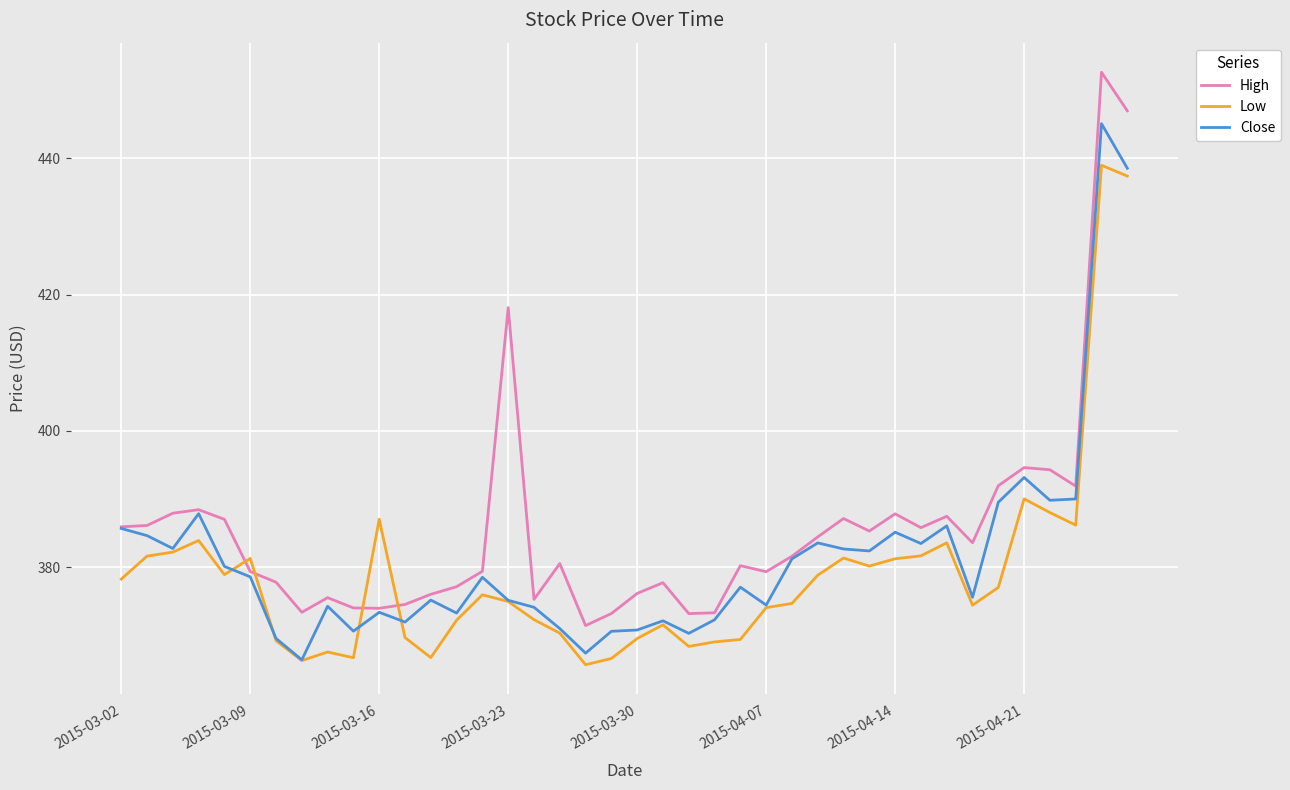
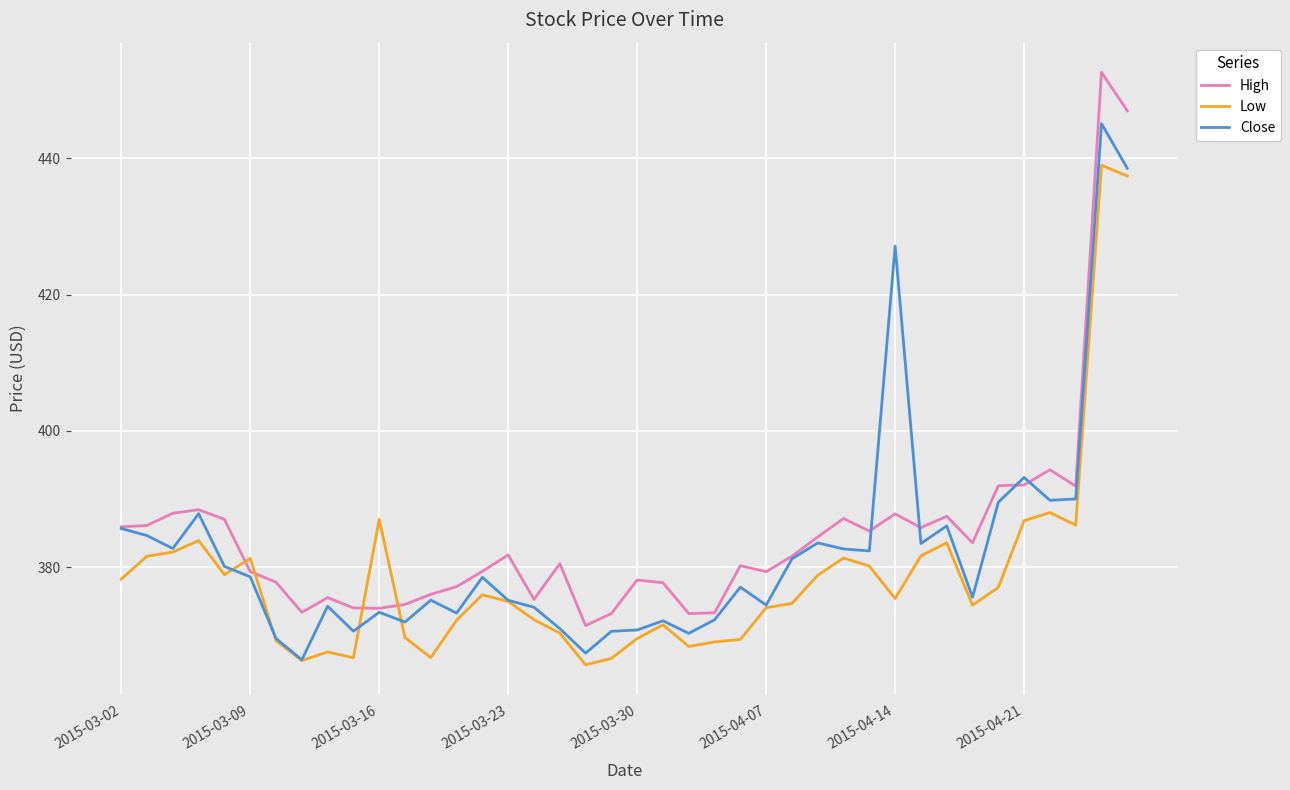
High, 2015-03-23: 418 -> 382
High, 2015-03-30: 376 -> 378
Low, 2015-04-14: 381 -> 375
Close, 2015-04-14: 385 -> 427
High, 2015-04-21: 395 -> 392
Low, 2015-04-21: 390 -> 387
